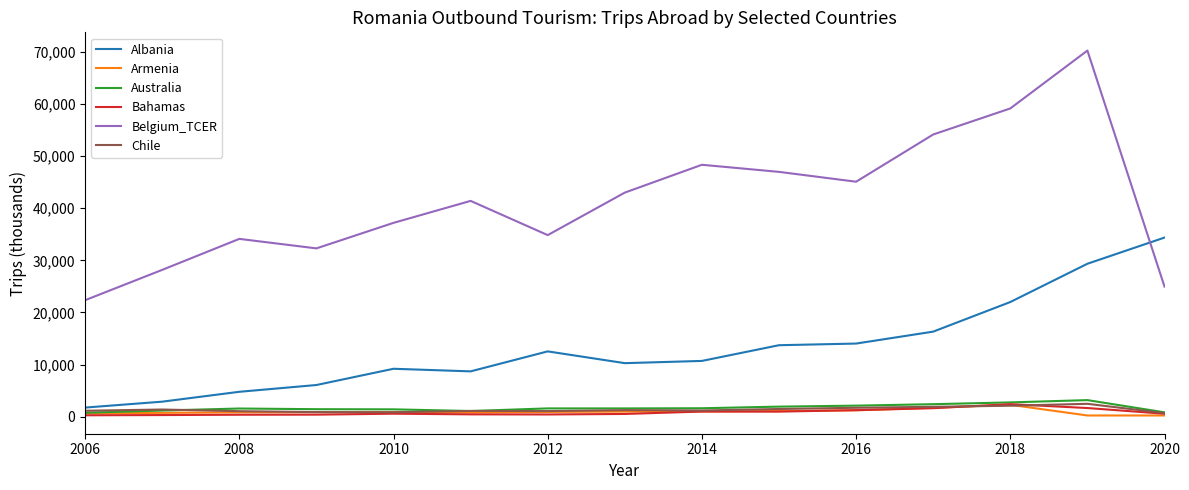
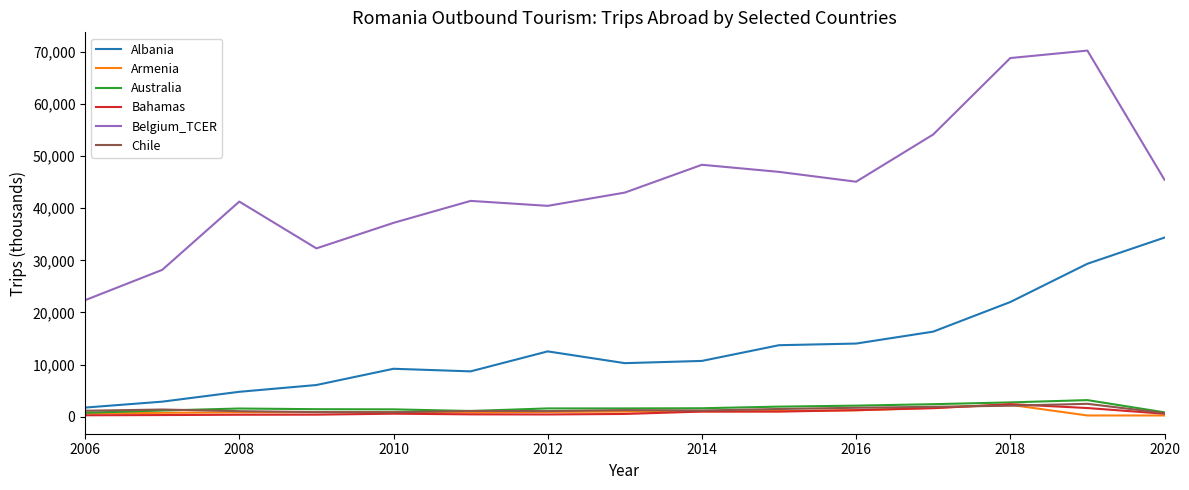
Belgium_TCER, 2008: 34,000 -> 41,000
Belgium_TCER, 2012: 35,000 -> 40,000
Belgium_TCER, 2018: 59,000 -> 69,000
Belgium_TCER, 2020: 25,000 -> 45,000
